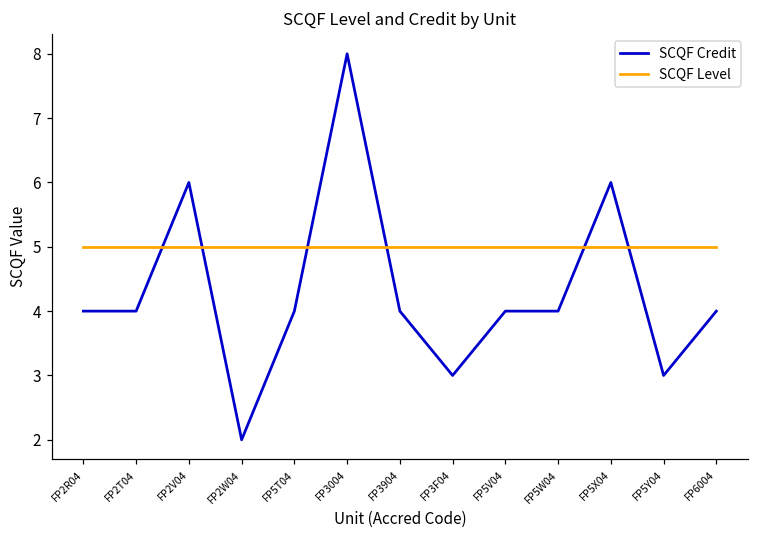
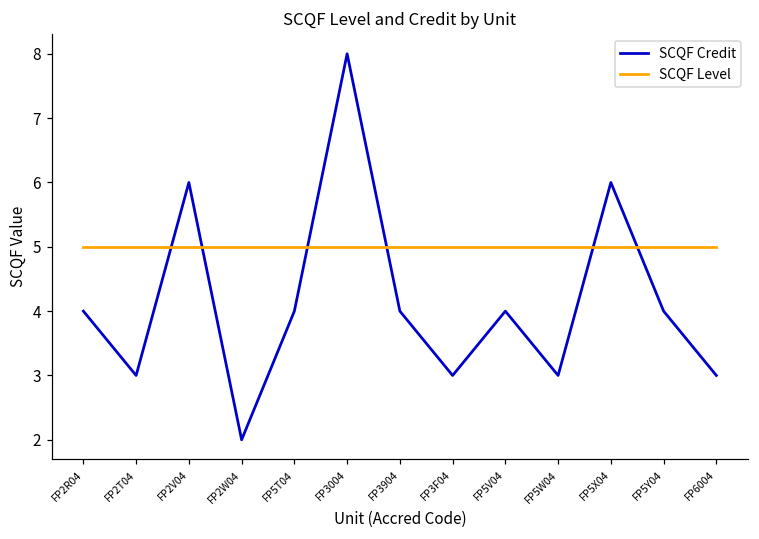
SCQF Credit, FP2T04: 4 -> 3
SCQF Credit, FP5W04: 4 -> 3
SCQF Credit, FP5Y04: 3 -> 4
SCQF Credit, FP6004: 4 -> 3
